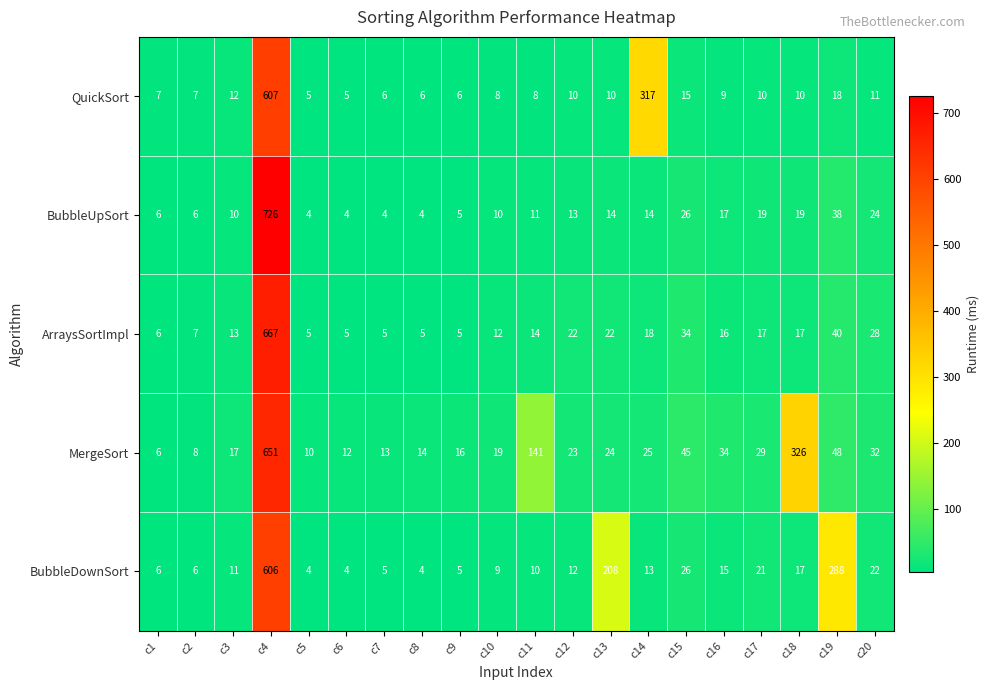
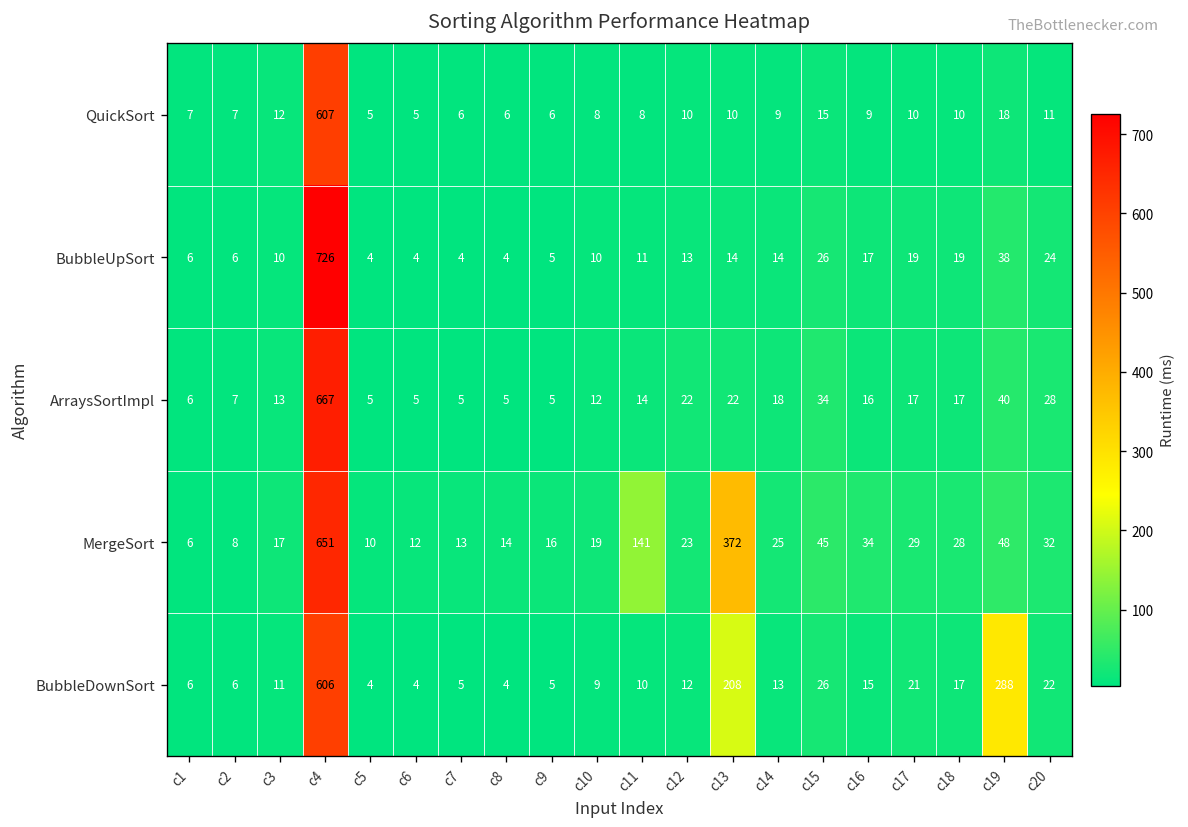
QuickSort, c14: 317 -> 9
MergeSort, c13: 24 -> 372
MergeSort, c18: 326 -> 28
